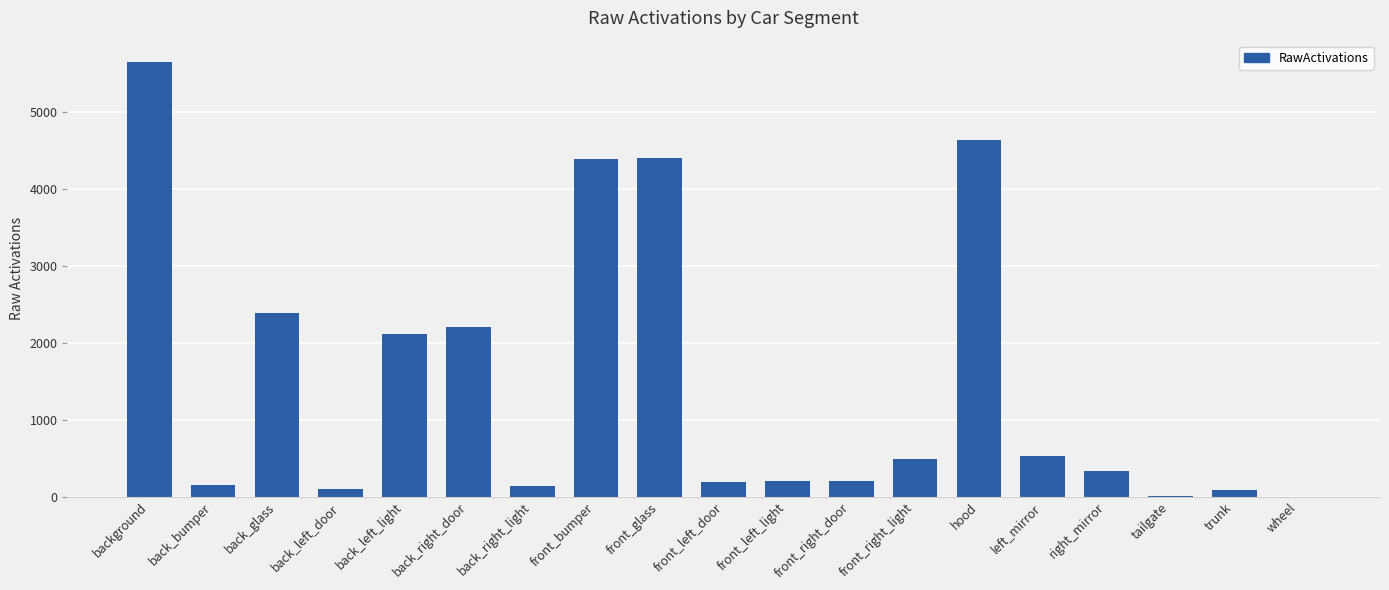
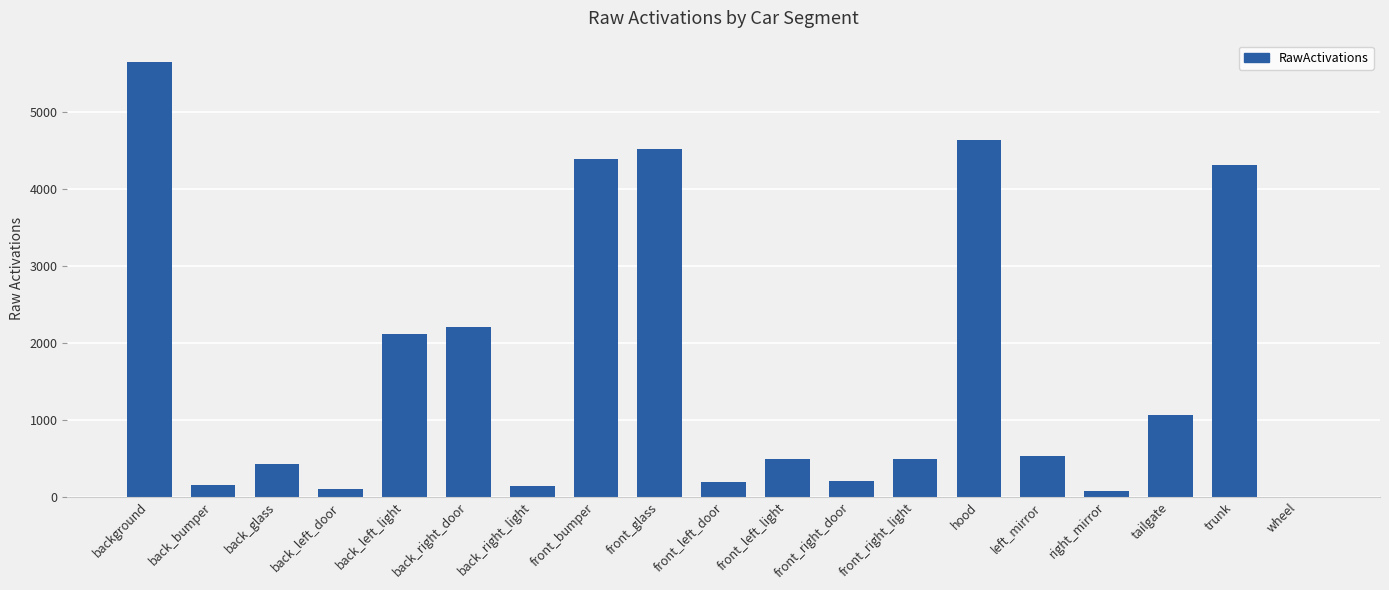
back_glass: 2400 -> 400
front_glass: 4400 -> 4500
front_left_light: 200 -> 500
right_mirror: 300 -> 100
tailgate: 0 -> 1100
trunk: 100 -> 4300
